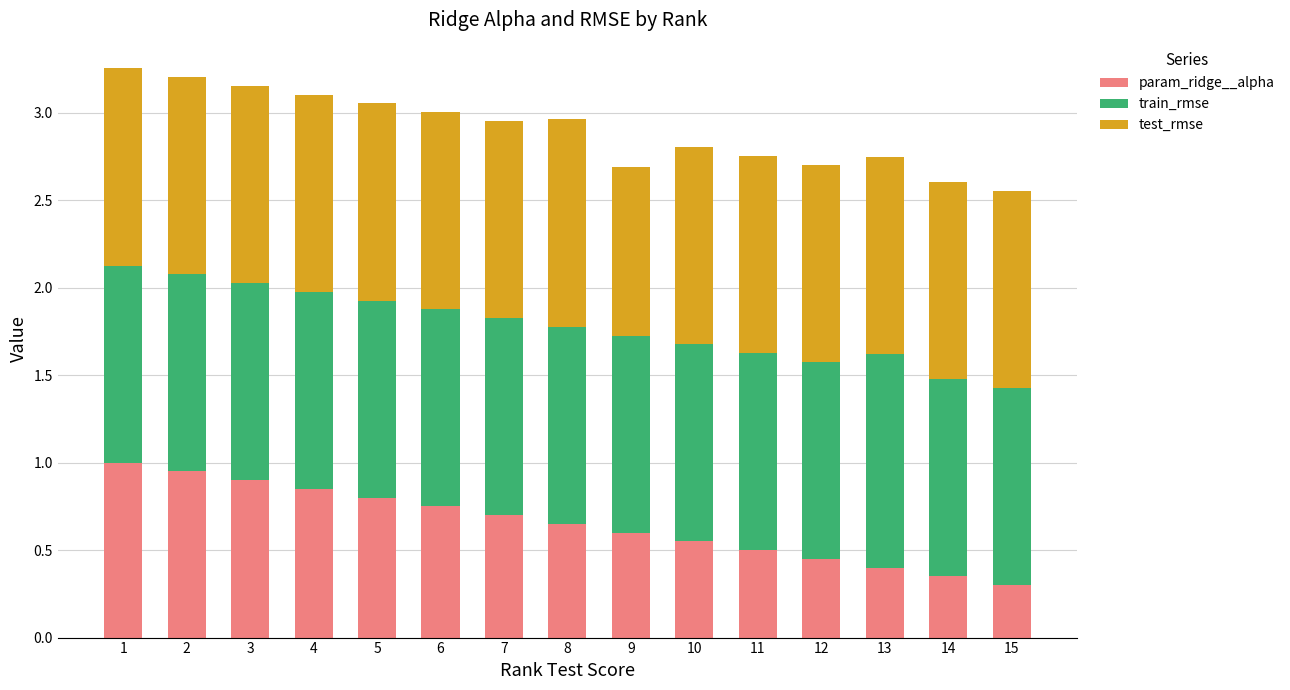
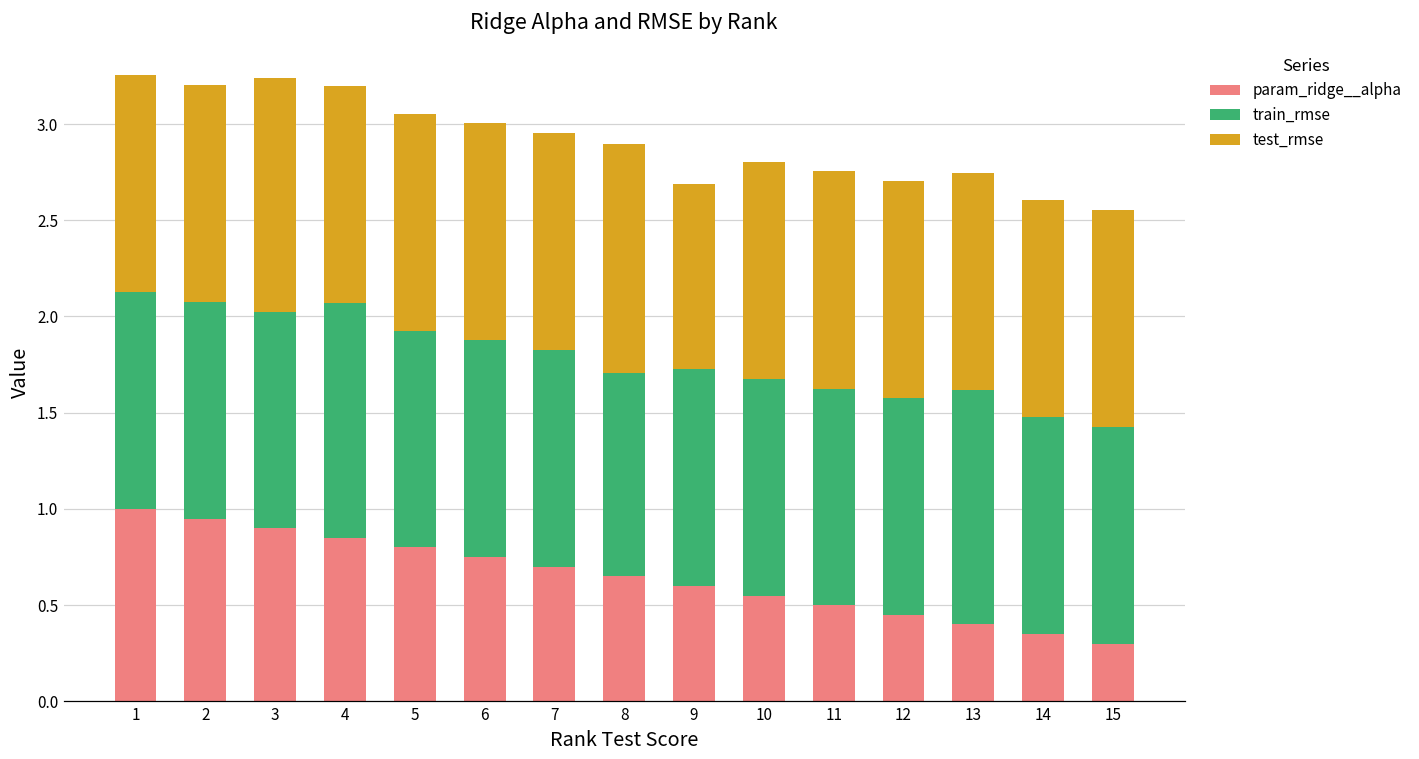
test_rmse, 3: 1.13 -> 1.21
train_rmse, 4: 1.13 -> 1.22
train_rmse, 8: 1.13 -> 1.06
